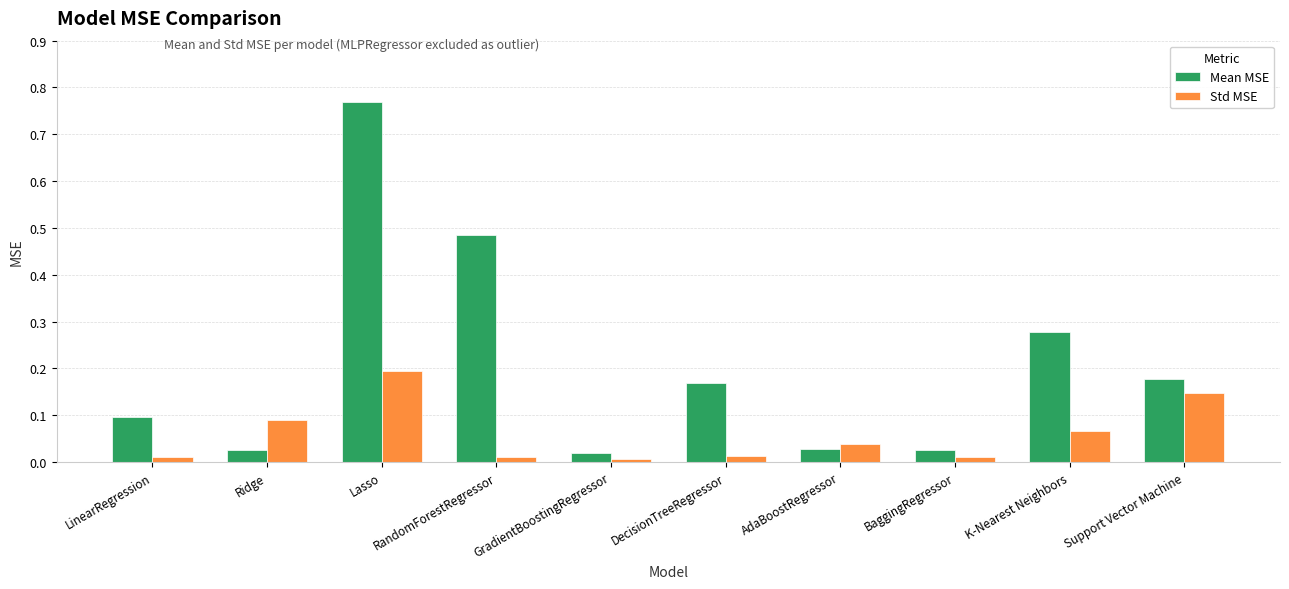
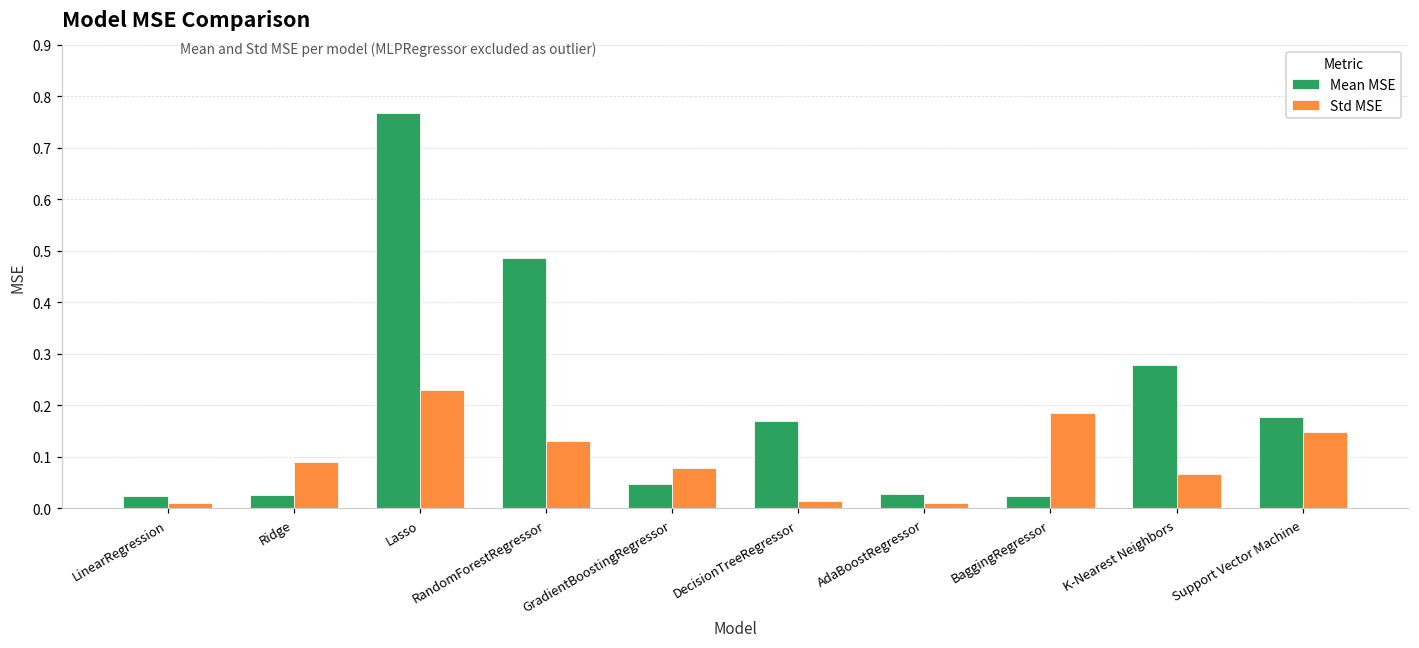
Mean MSE, LinearRegression: 0.10 -> 0.02
Std MSE, Lasso: 0.19 -> 0.23
Std MSE, RandomForestRegressor: 0.01 -> 0.13
Mean MSE, GradientBoostingRegressor: 0.02 -> 0.05
Std MSE, GradientBoostingRegressor: 0.01 -> 0.08
Std MSE, AdaBoostRegressor: 0.04 -> 0.01
Std MSE, BaggingRegressor: 0.01 -> 0.18
